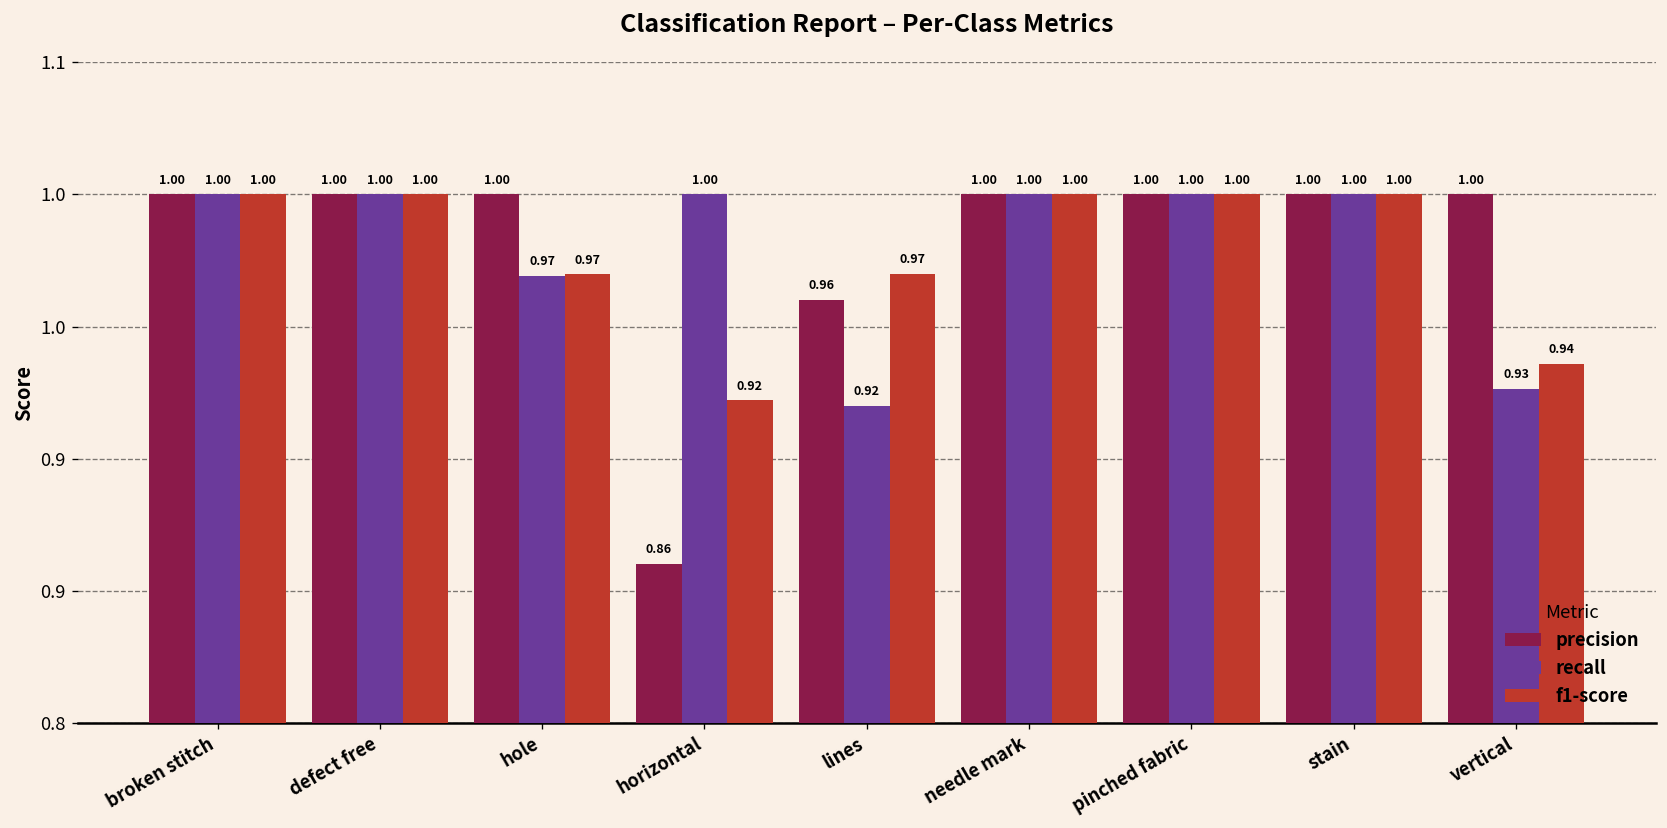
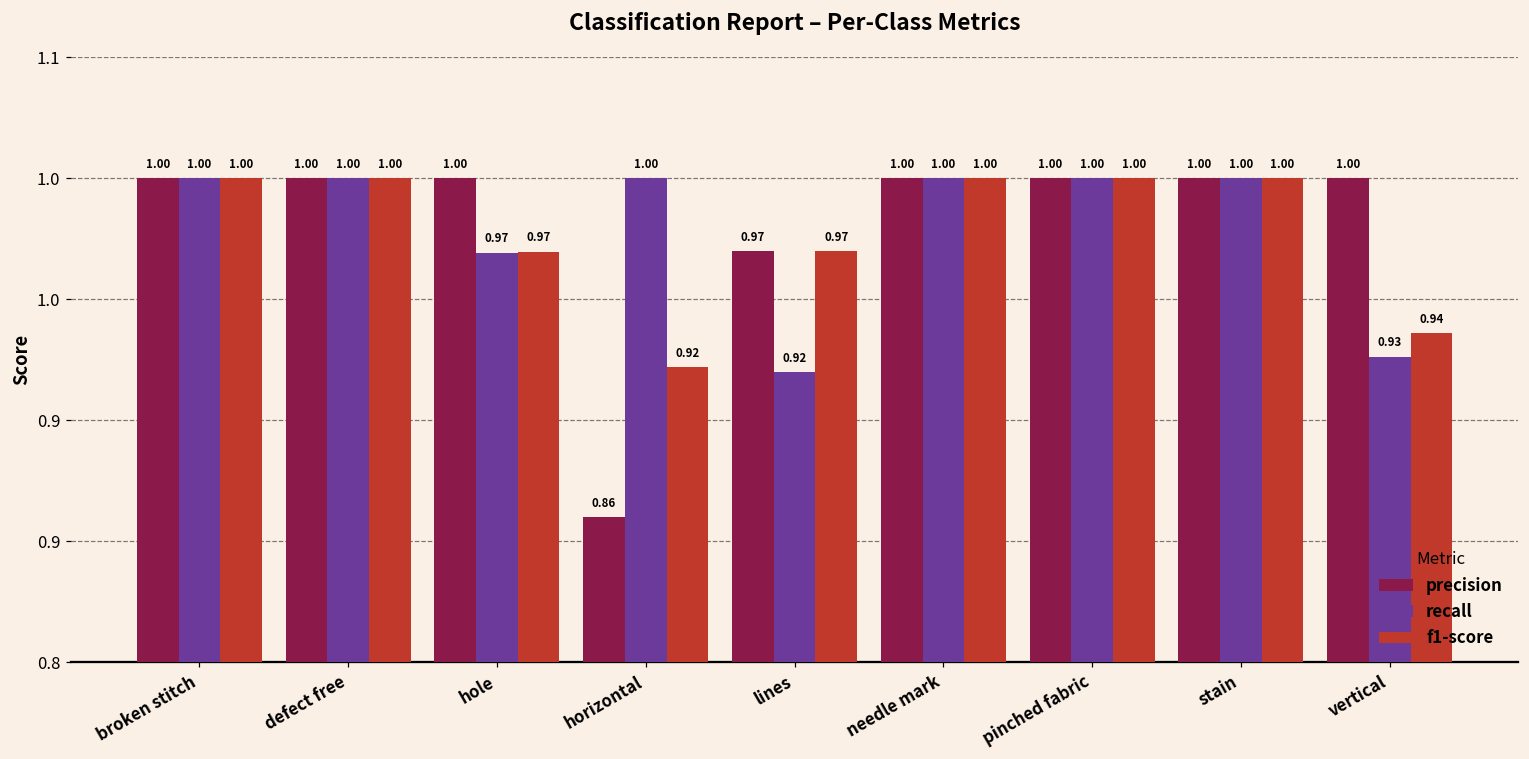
precision, lines: 0.96 -> 0.97
